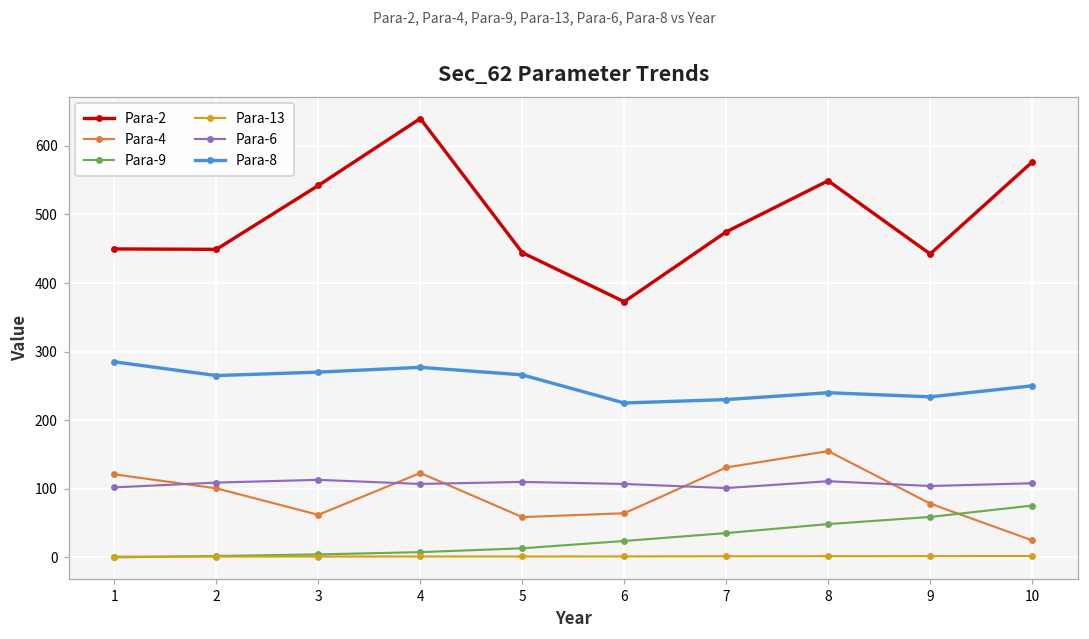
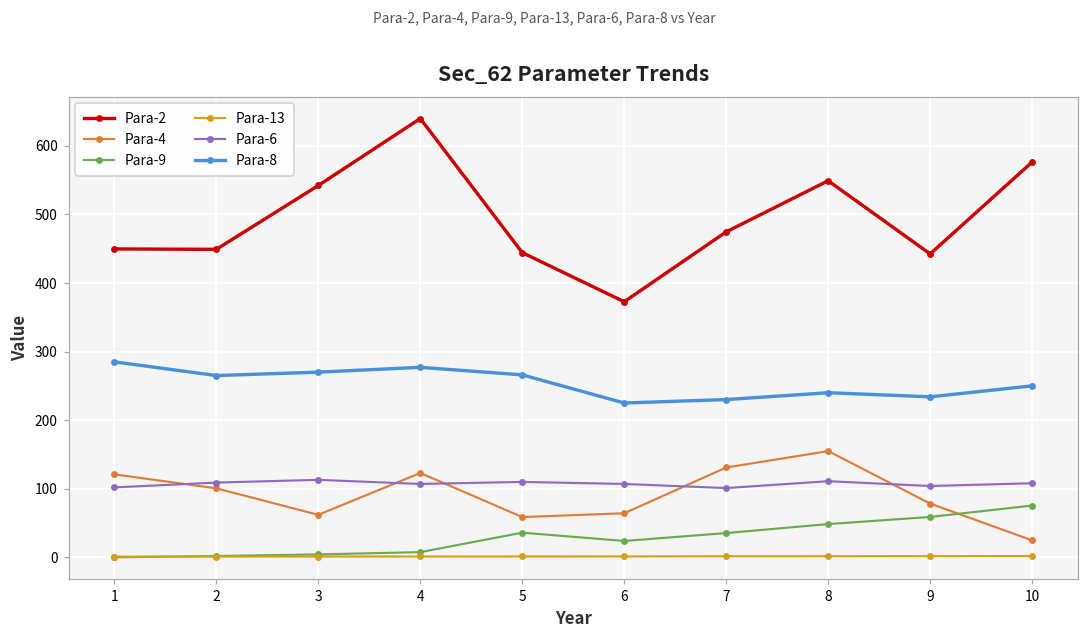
Para-9, 5: 10 -> 40
